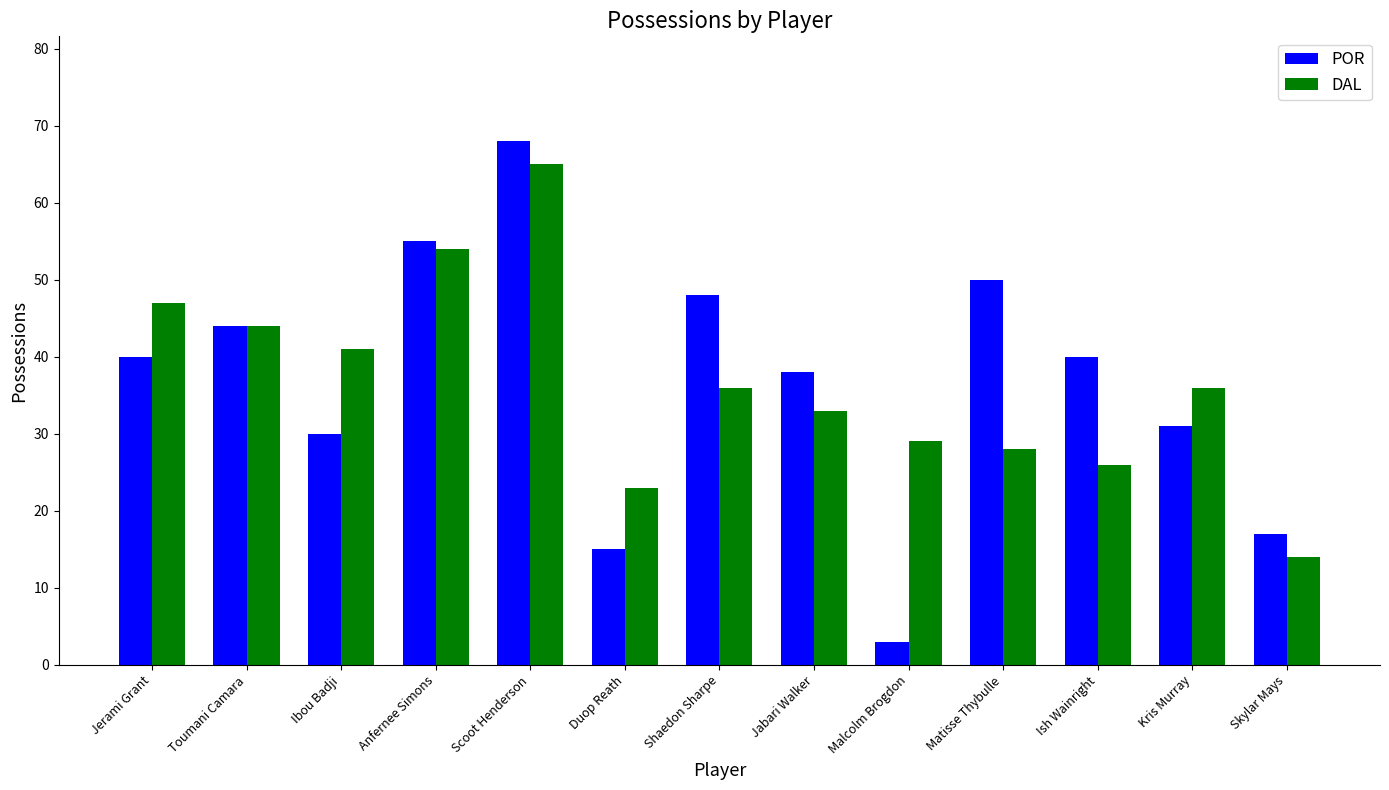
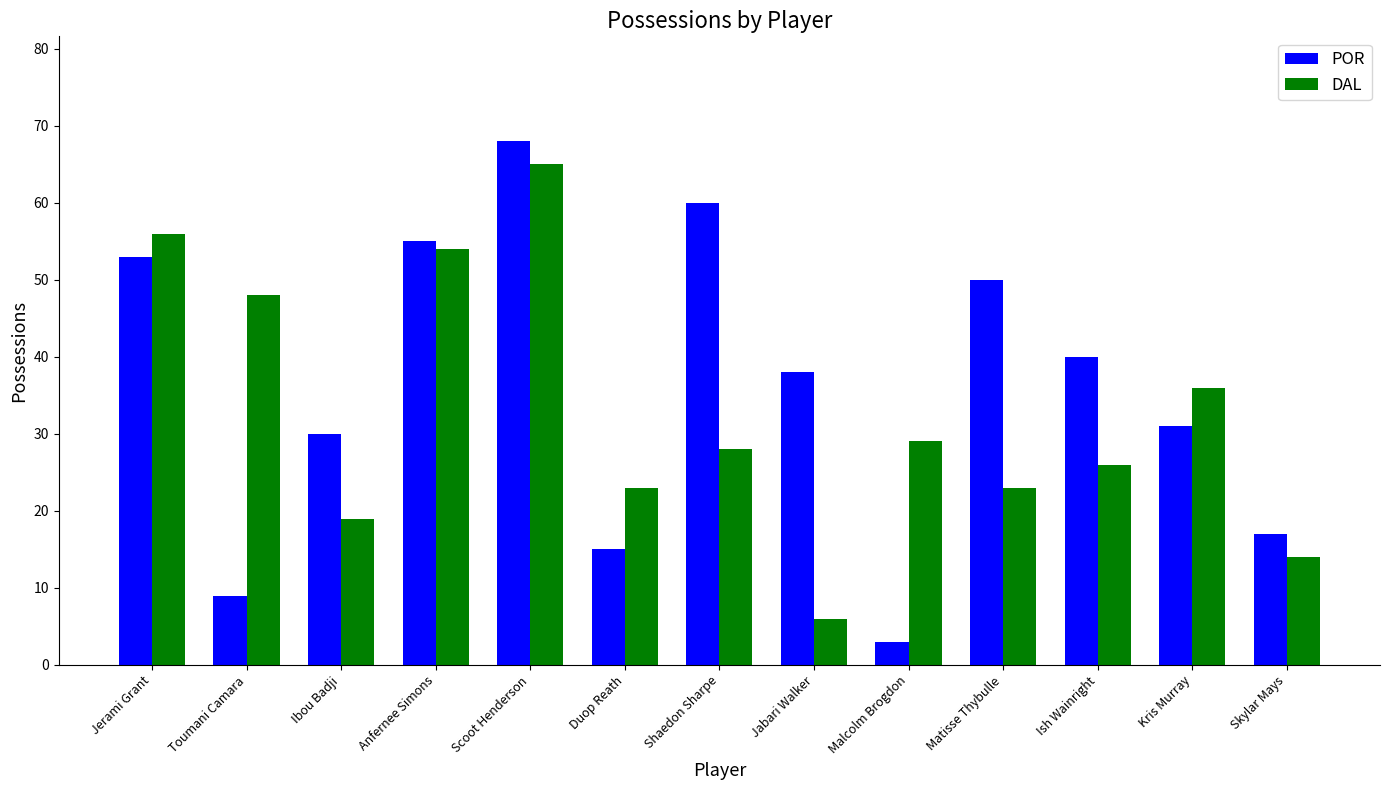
POR, Jerami Grant: 40 -> 53
DAL, Jerami Grant: 47 -> 56
POR, Toumani Camara: 44 -> 9
DAL, Toumani Camara: 44 -> 48
DAL, Ibou Badji: 41 -> 19
POR, Shaedon Sharpe: 48 -> 60
DAL, Shaedon Sharpe: 36 -> 28
DAL, Jabari Walker: 33 -> 6
DAL, Matisse Thybulle: 28 -> 23
